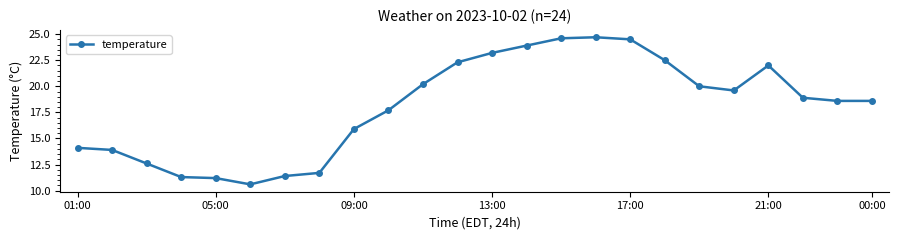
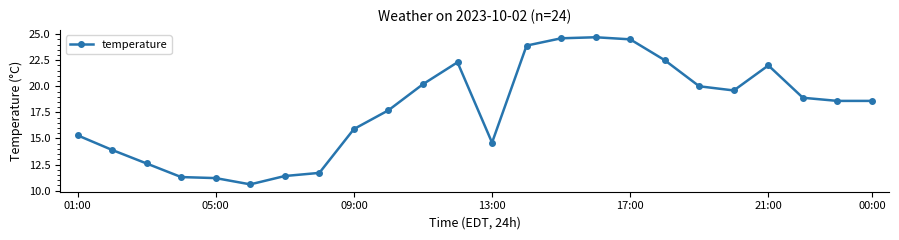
01:00: 14.1 -> 15.3
13:00: 23.2 -> 14.6
